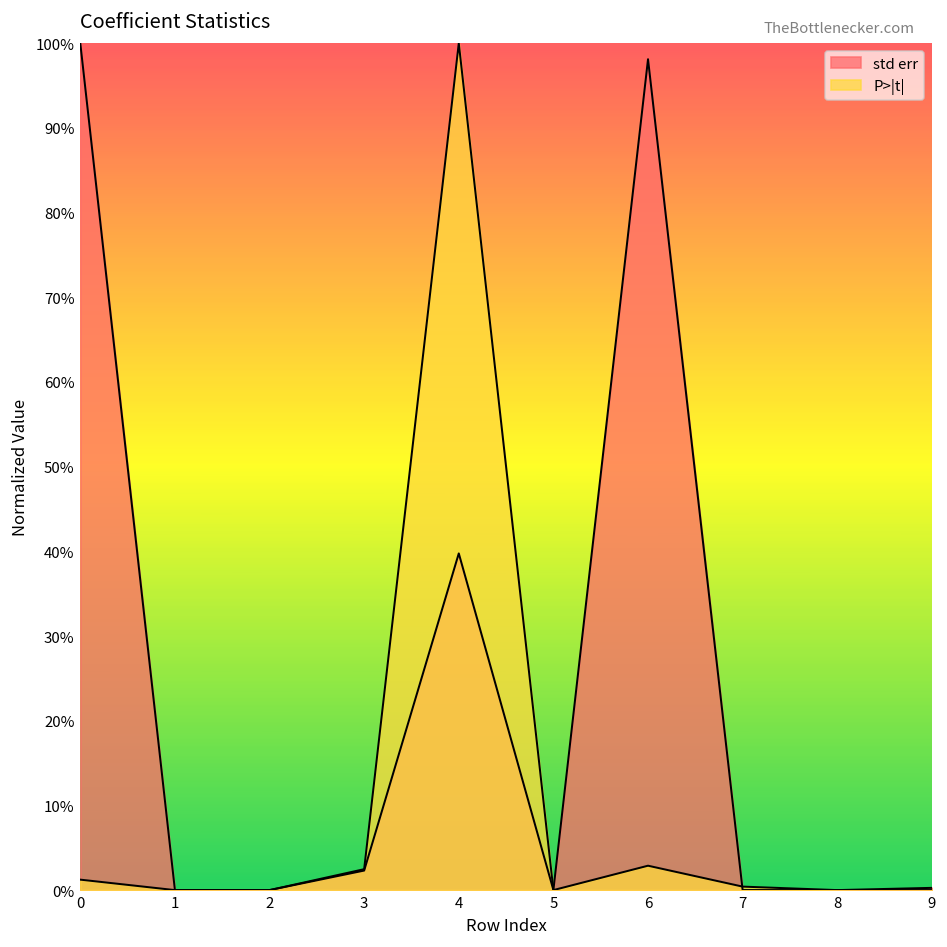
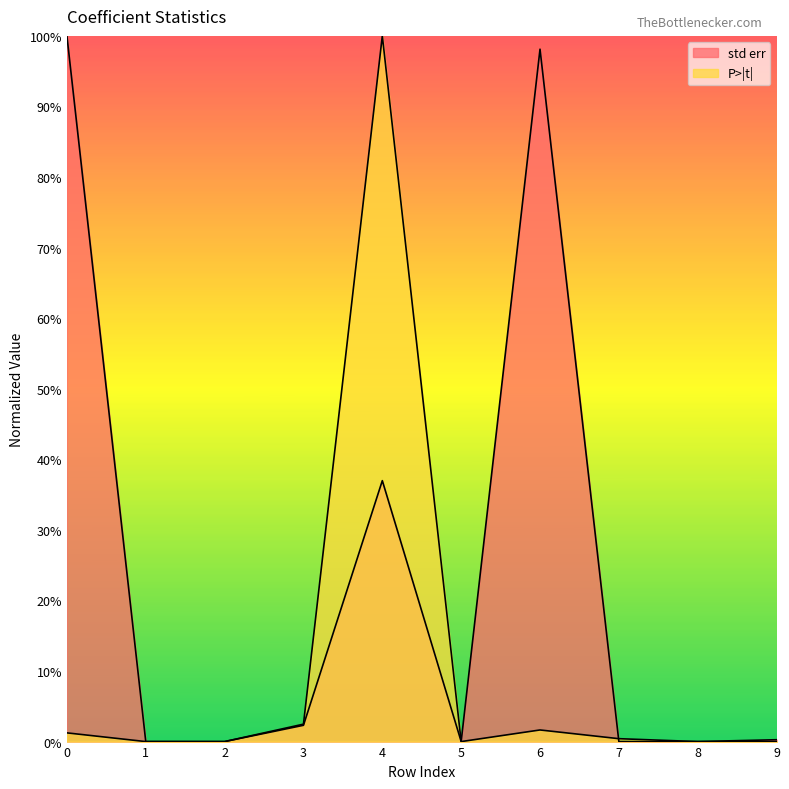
std err, 4: 40% -> 37%
P>|t|, 6: 3% -> 2%
